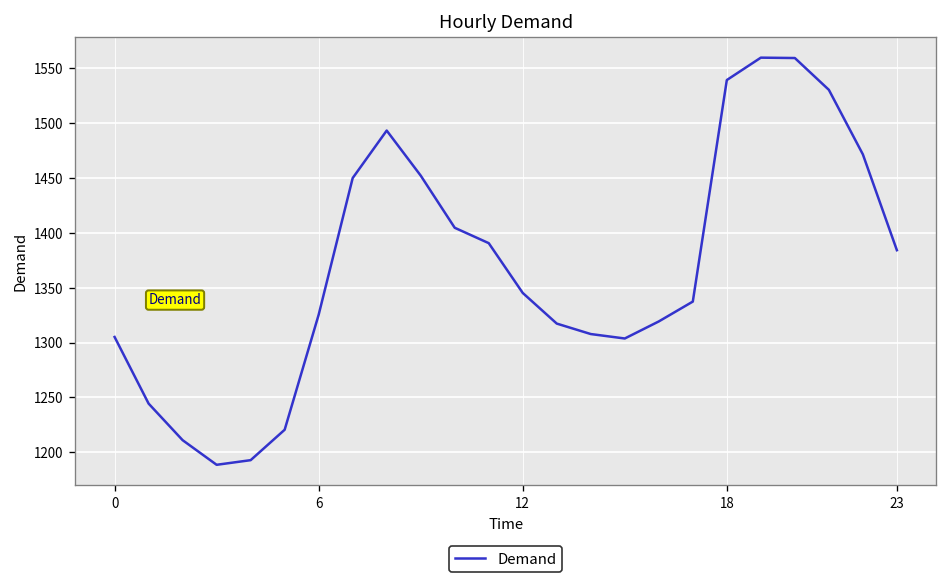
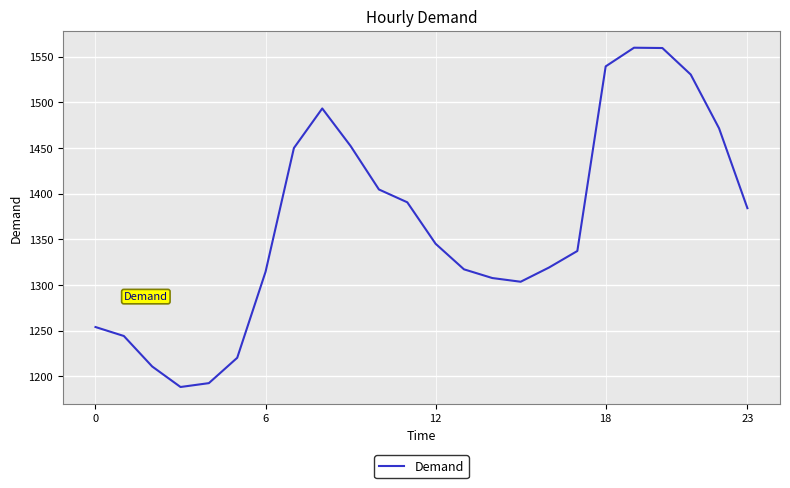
0: 1310 -> 1250
6: 1330 -> 1310
